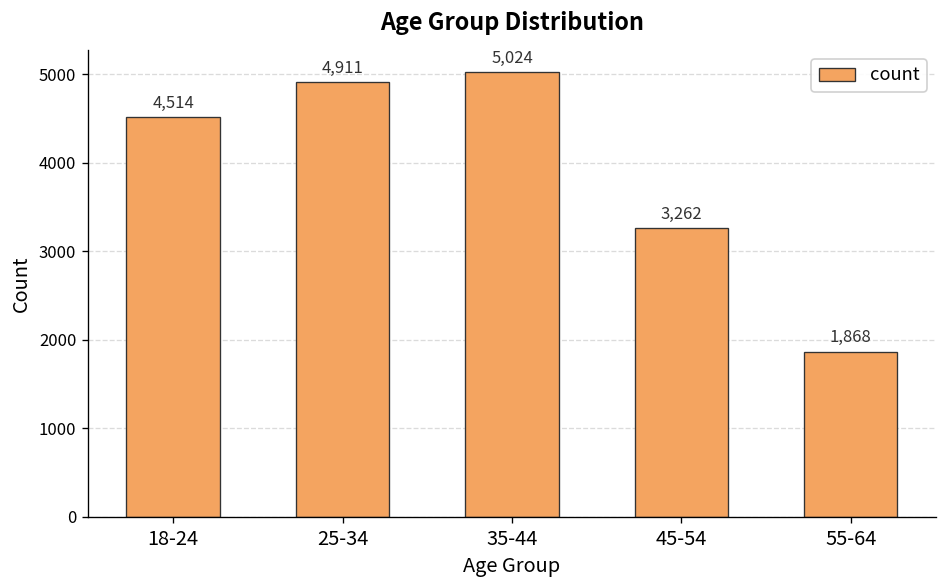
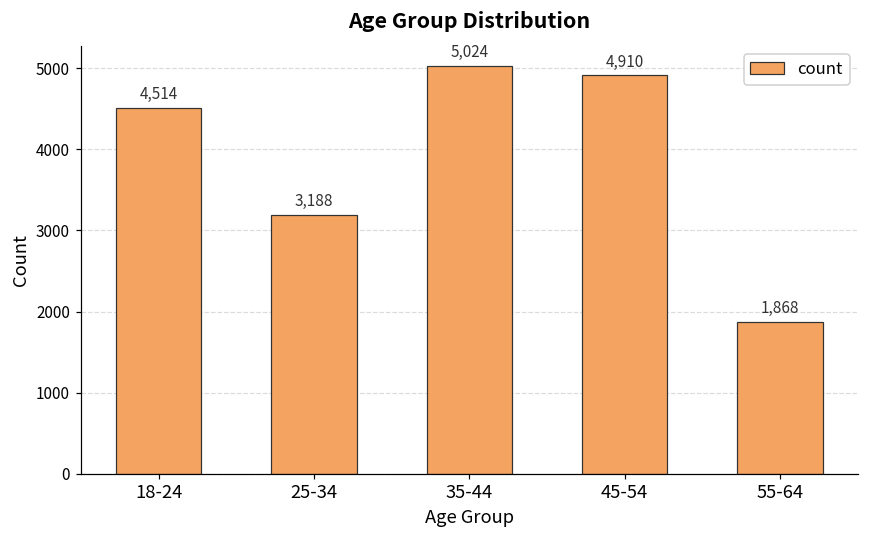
25-34: 4,911 -> 3,188
45-54: 3,262 -> 4,910
